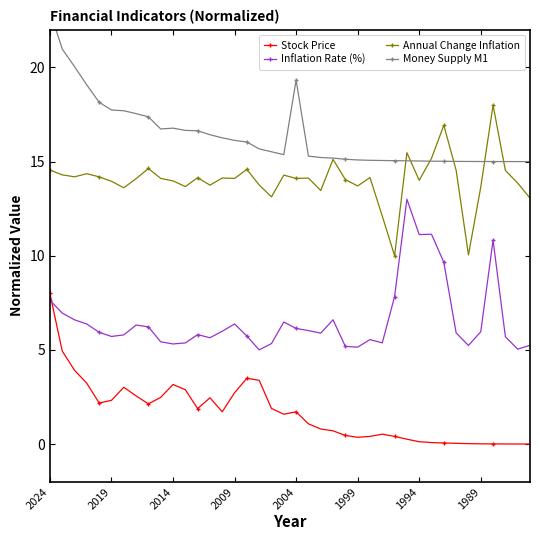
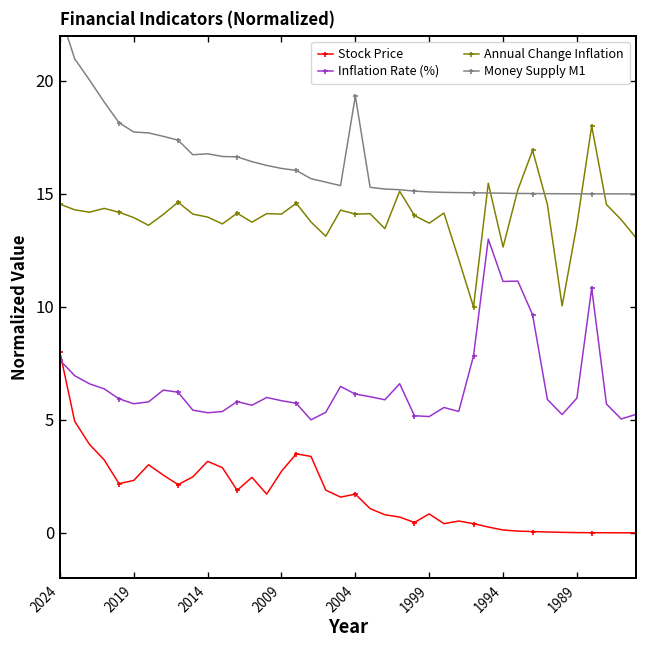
Inflation Rate (%), 2009: 6.4 -> 5.8
Stock Price, 1999: 0.4 -> 0.8
Annual Change Inflation, 1994: 14.0 -> 12.6
